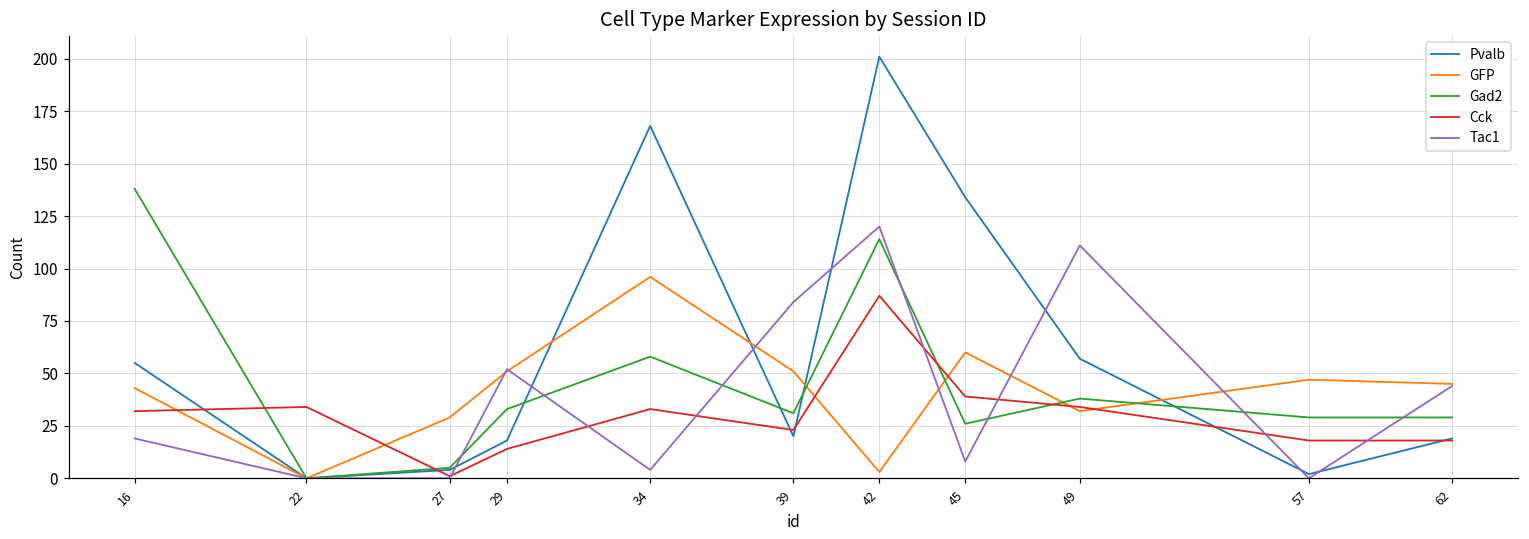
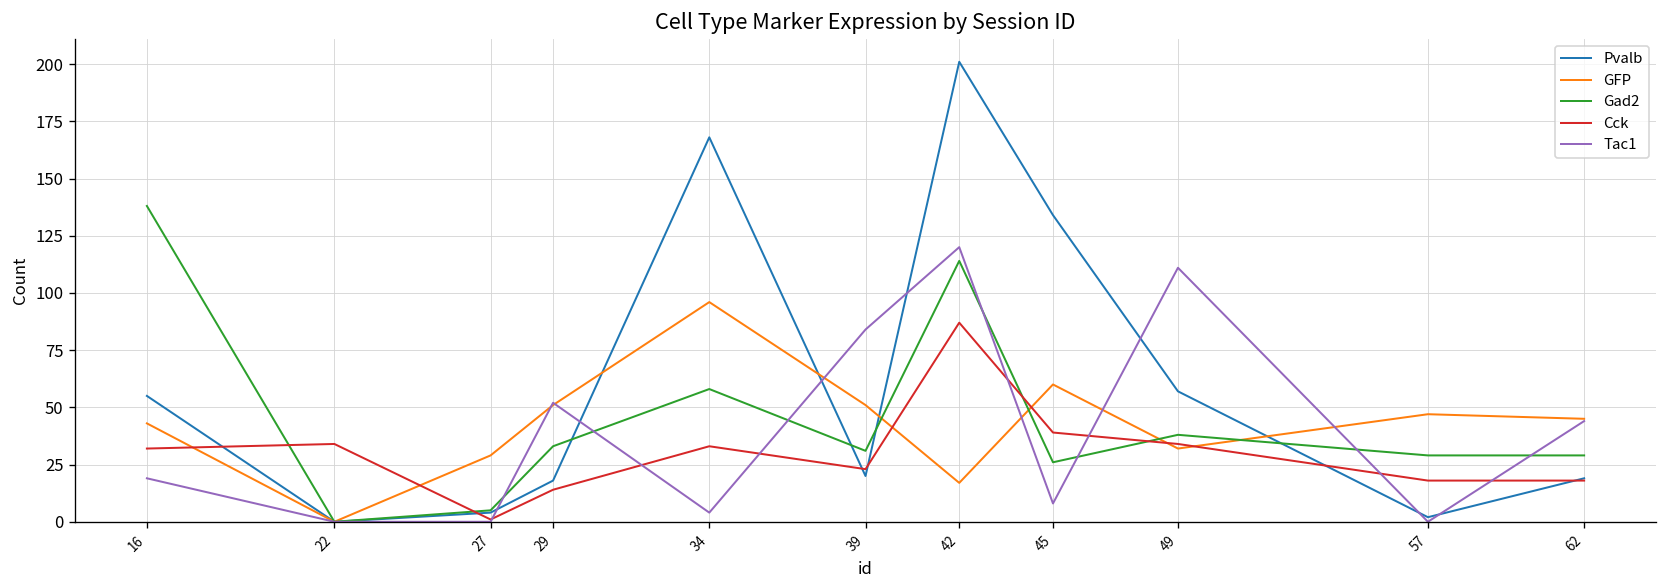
GFP, 42: 3 -> 17
